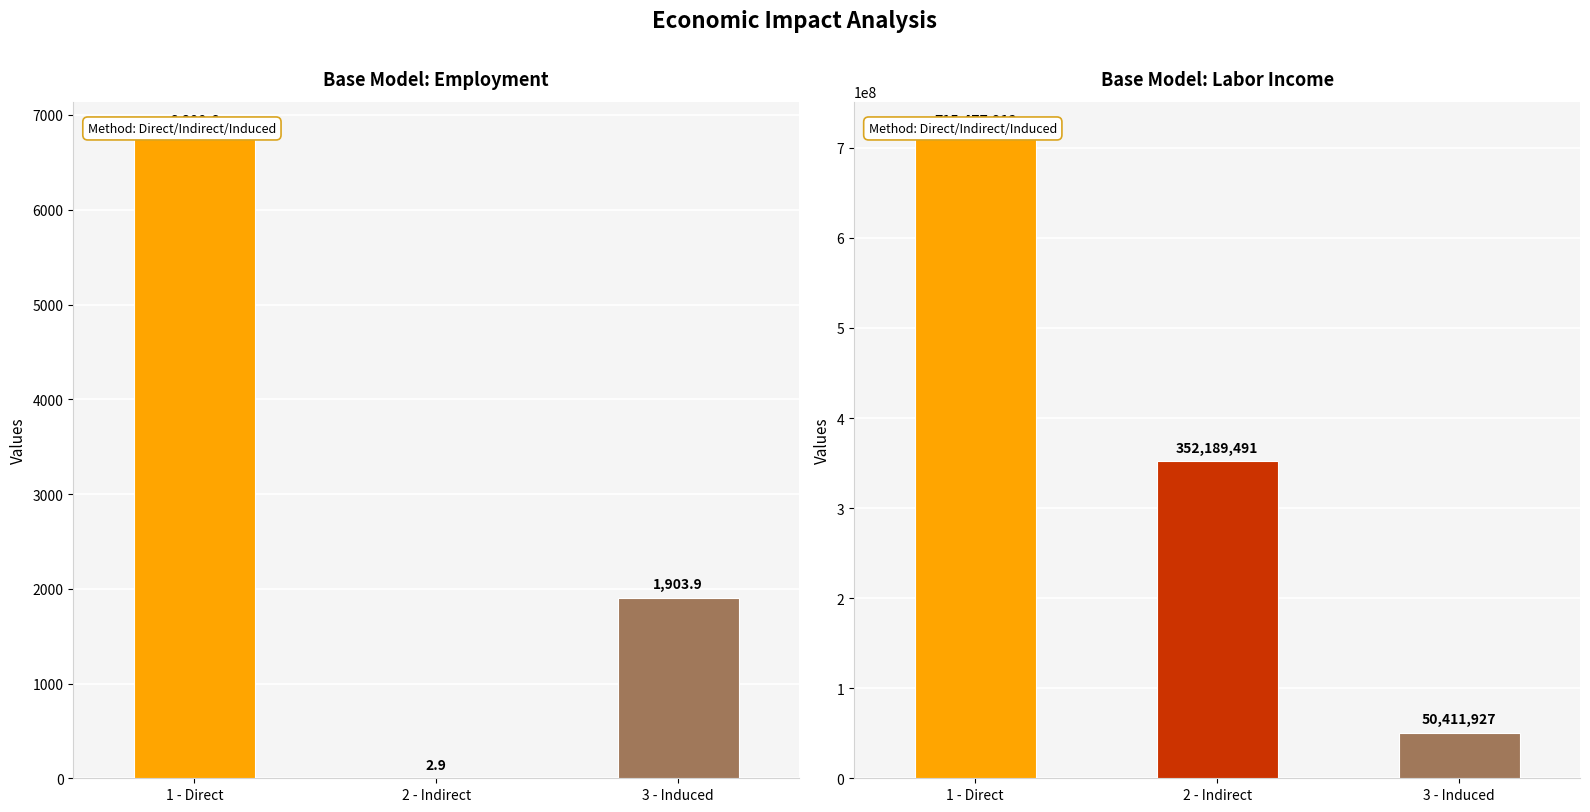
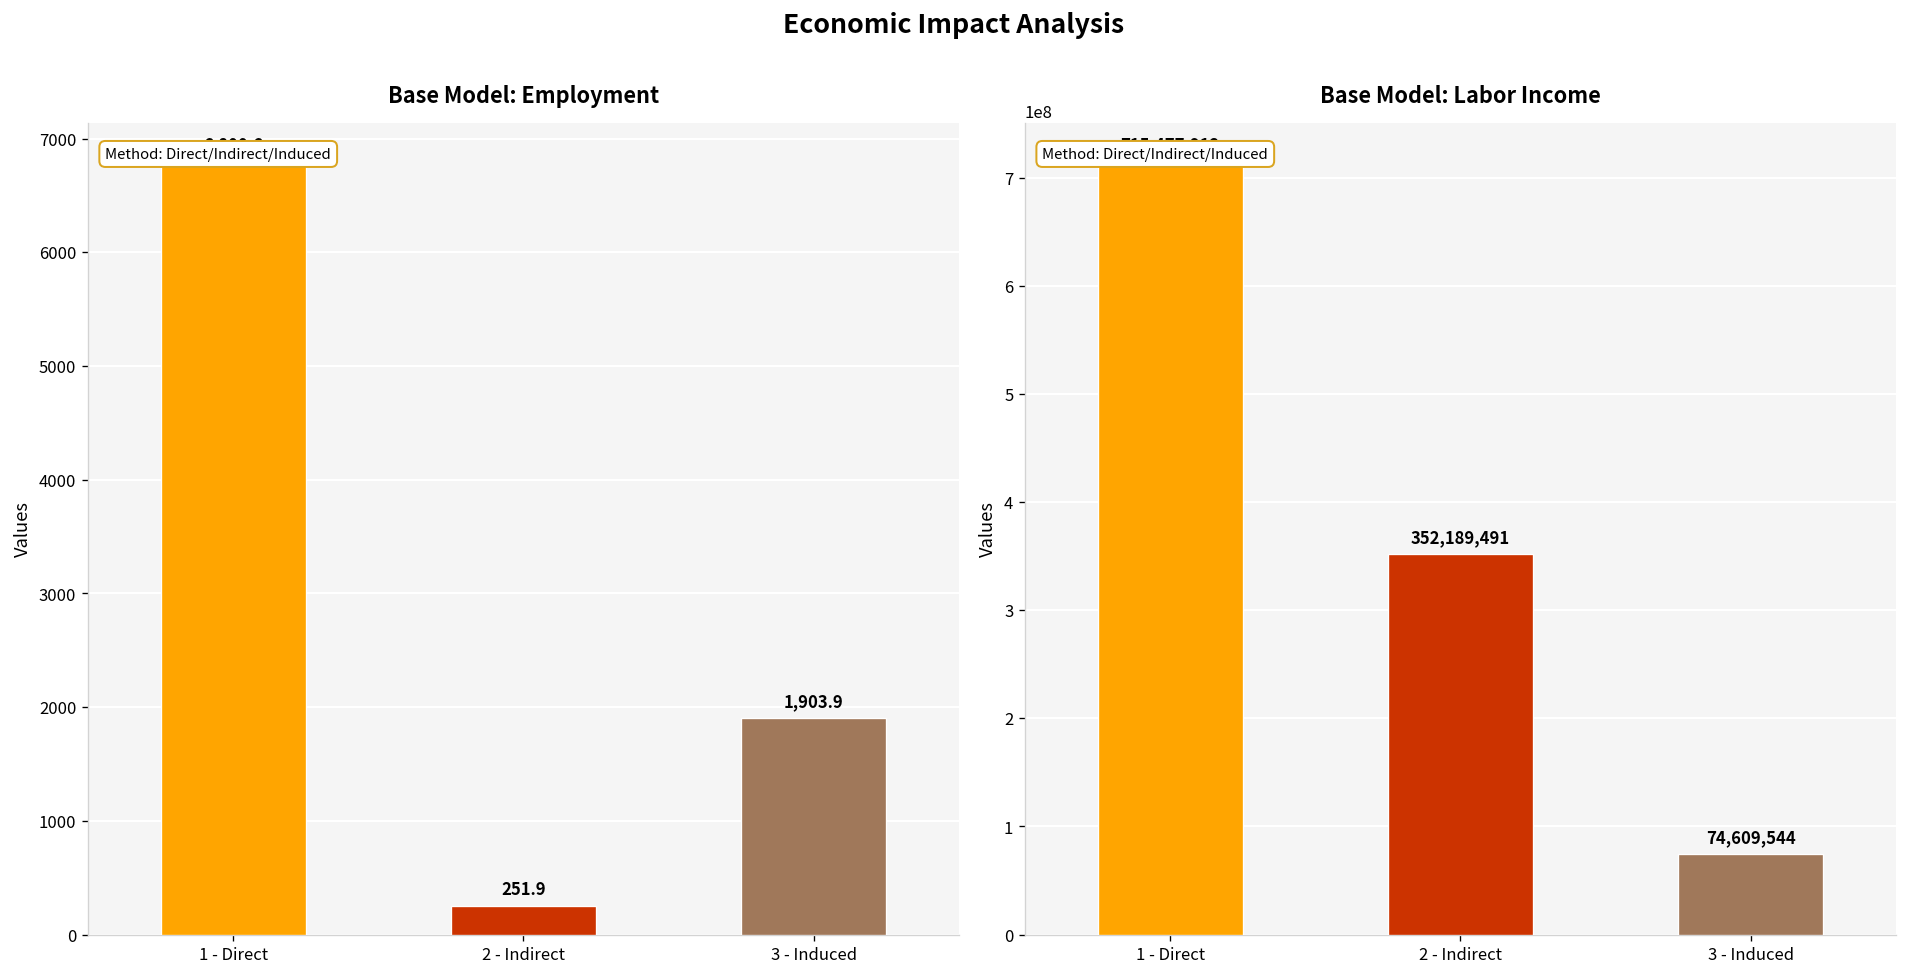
Base Model: Employment, 2 - Indirect: 2.9 -> 251.9
Base Model: Labor Income, 3 - Induced: 50,411,927 -> 74,609,544
